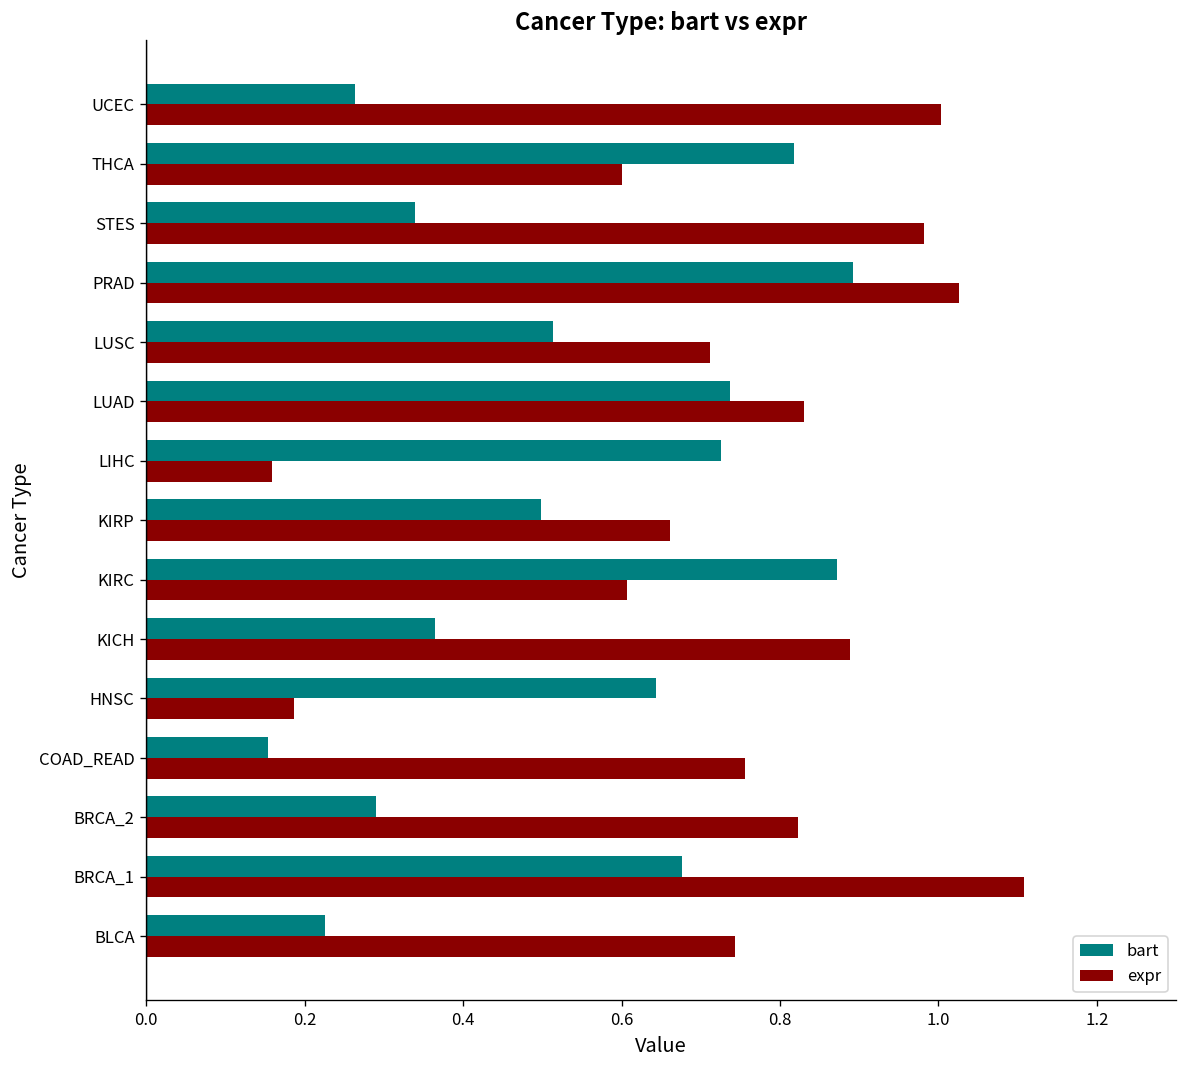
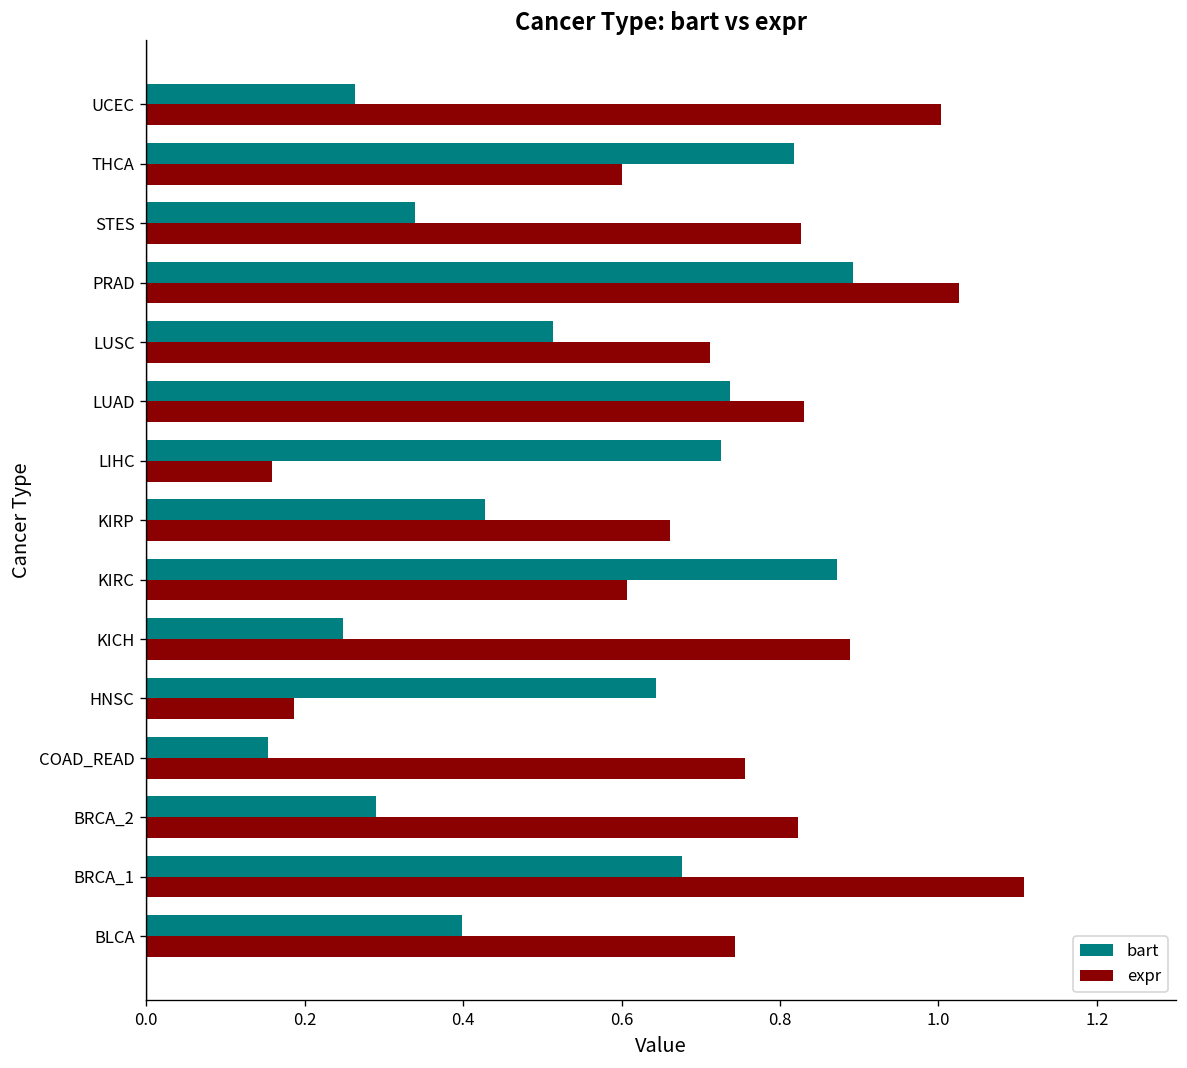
expr, STES: 0.98 -> 0.83
bart, KIRP: 0.50 -> 0.43
bart, KICH: 0.36 -> 0.25
bart, BLCA: 0.23 -> 0.40
